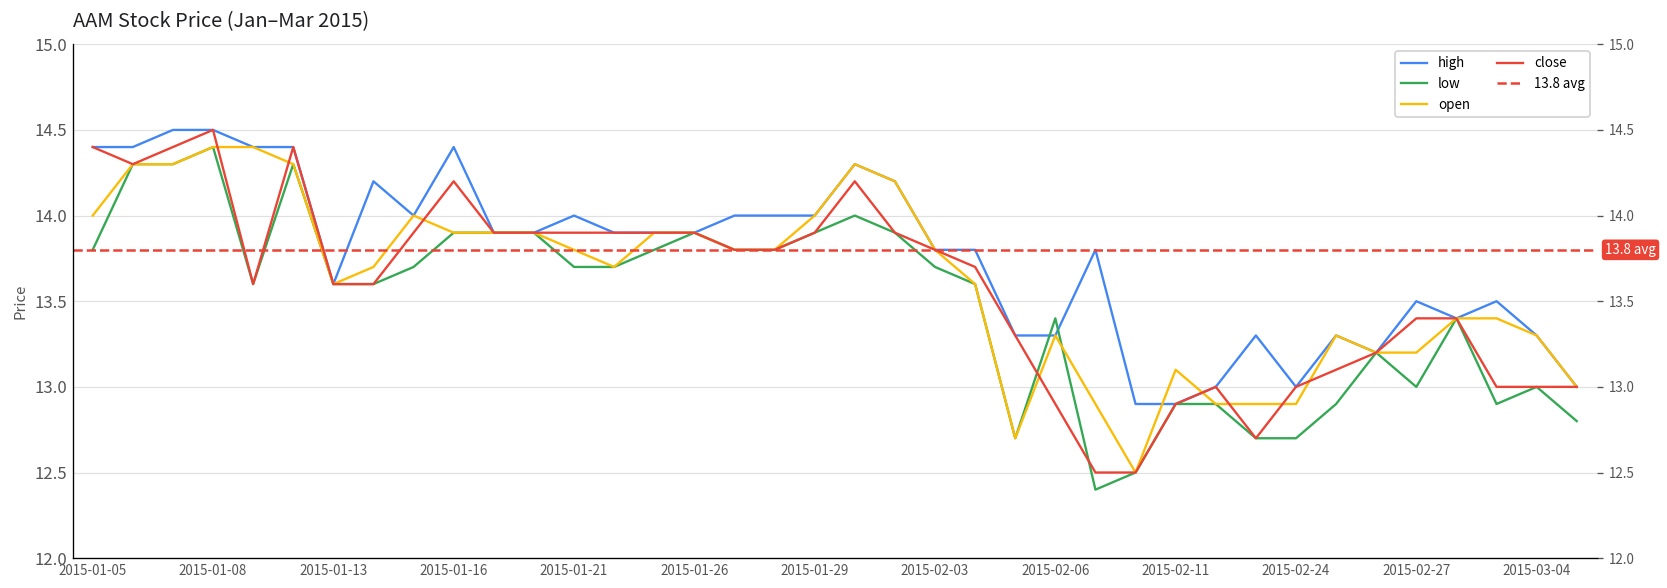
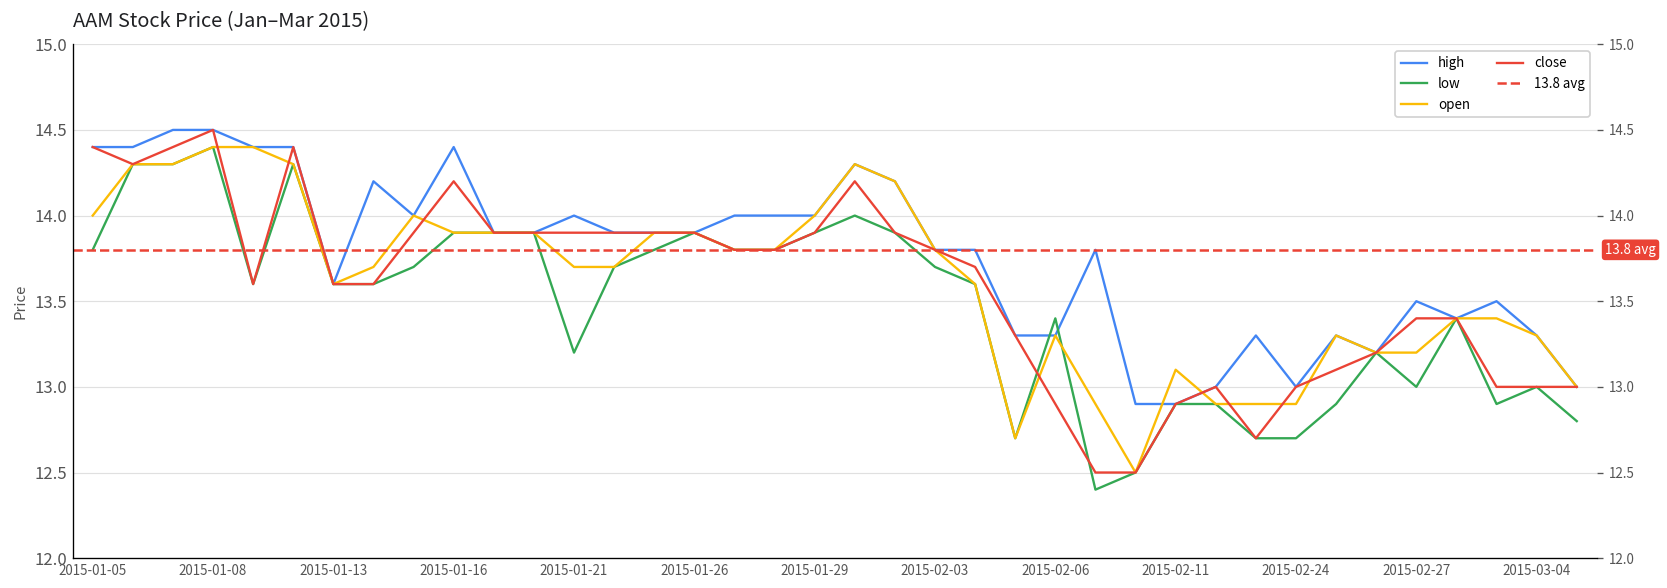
low, 2015-01-21: 13.7 -> 13.2
open, 2015-01-21: 13.8 -> 13.7
